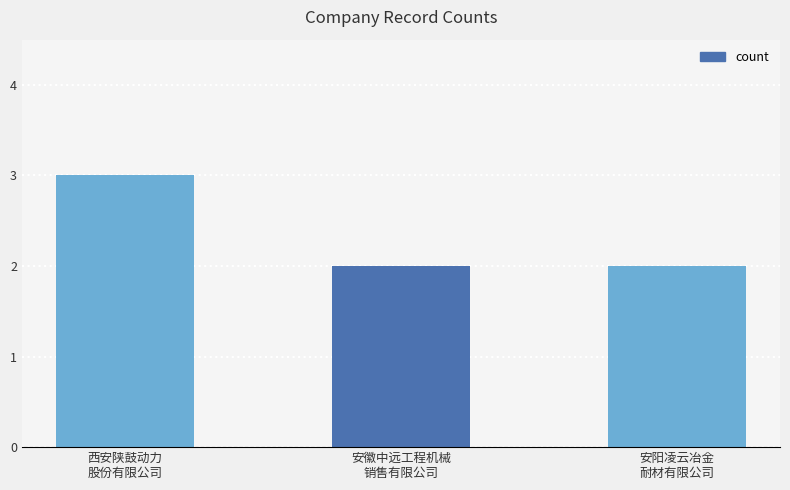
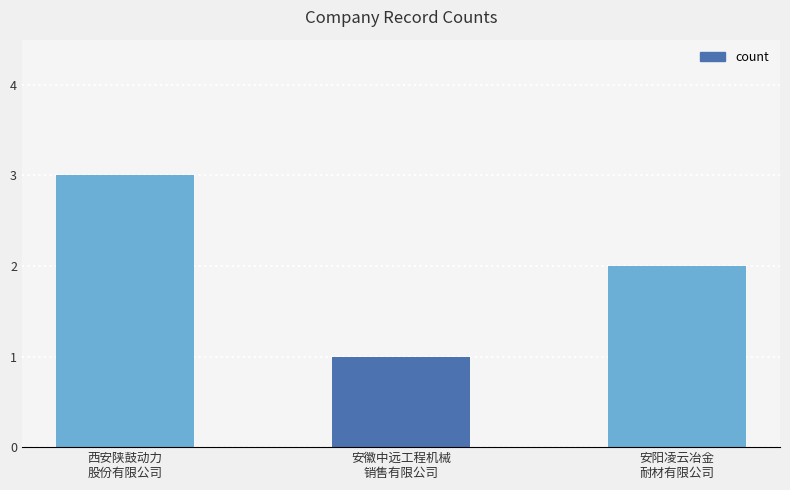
安徽中远工程机械 销售有限公司: 2 -> 1
